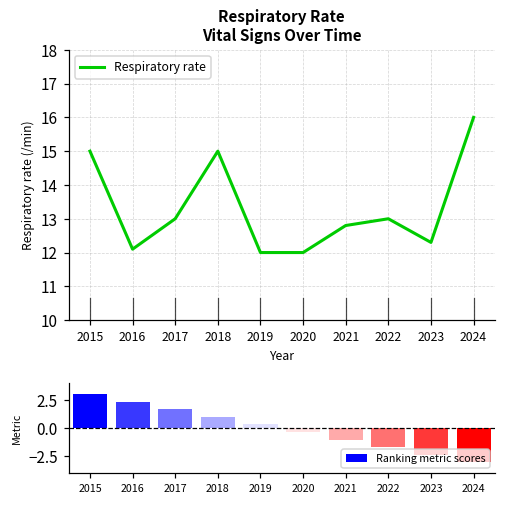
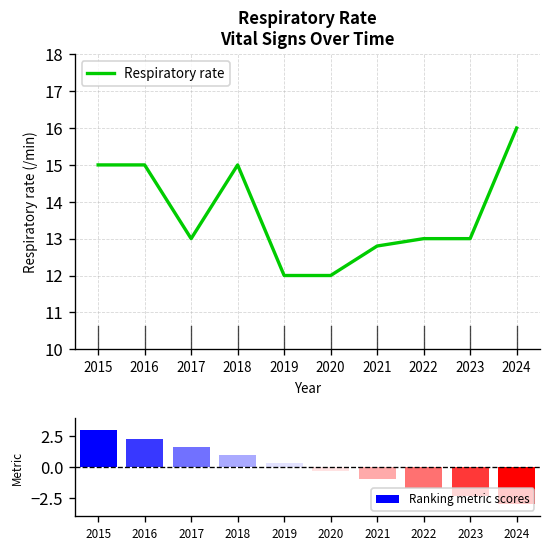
Respiratory Rate Vital Signs Over Time, 2016: 12.1 -> 15.0
Respiratory Rate Vital Signs Over Time, 2023: 12.3 -> 13.0
